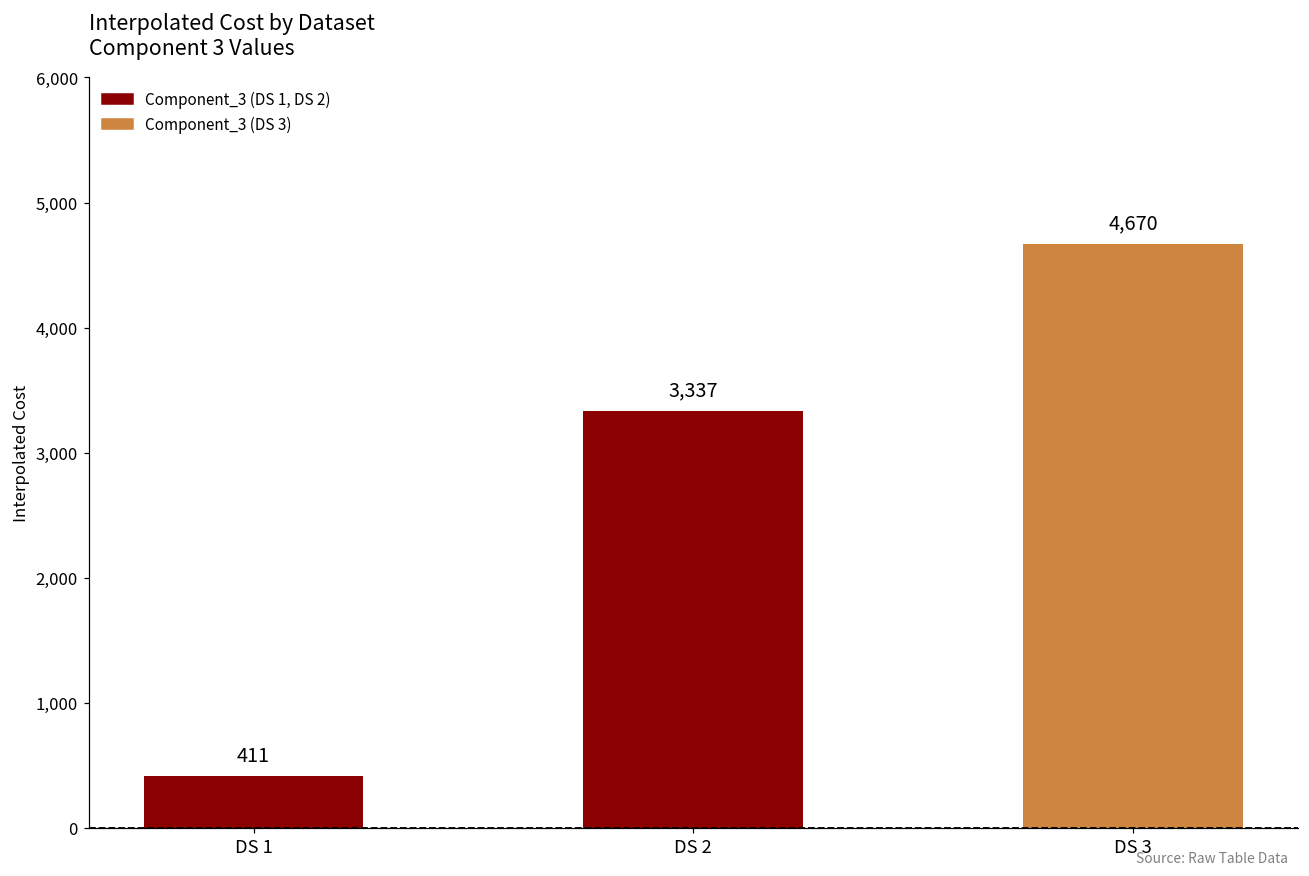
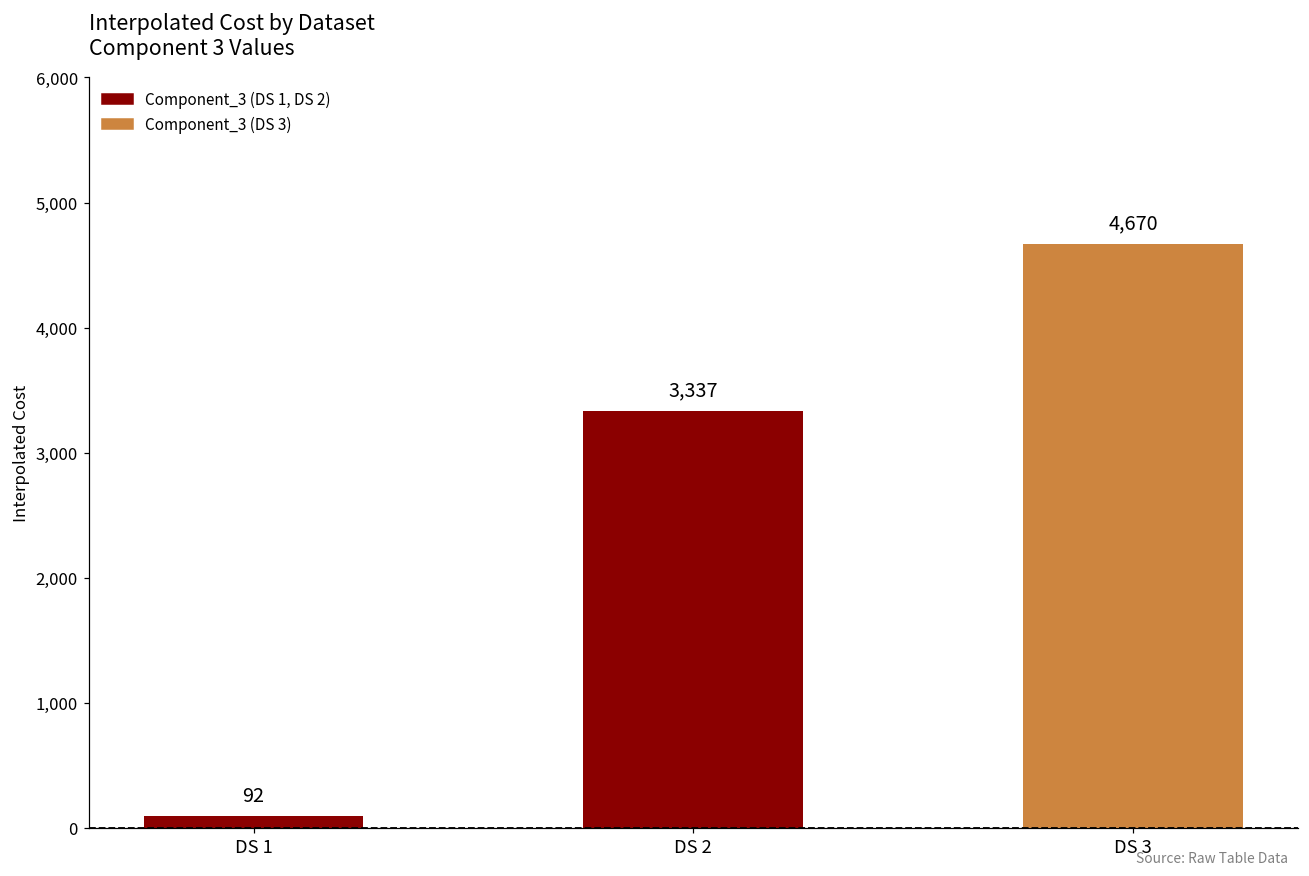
DS 1: 411 -> 92
